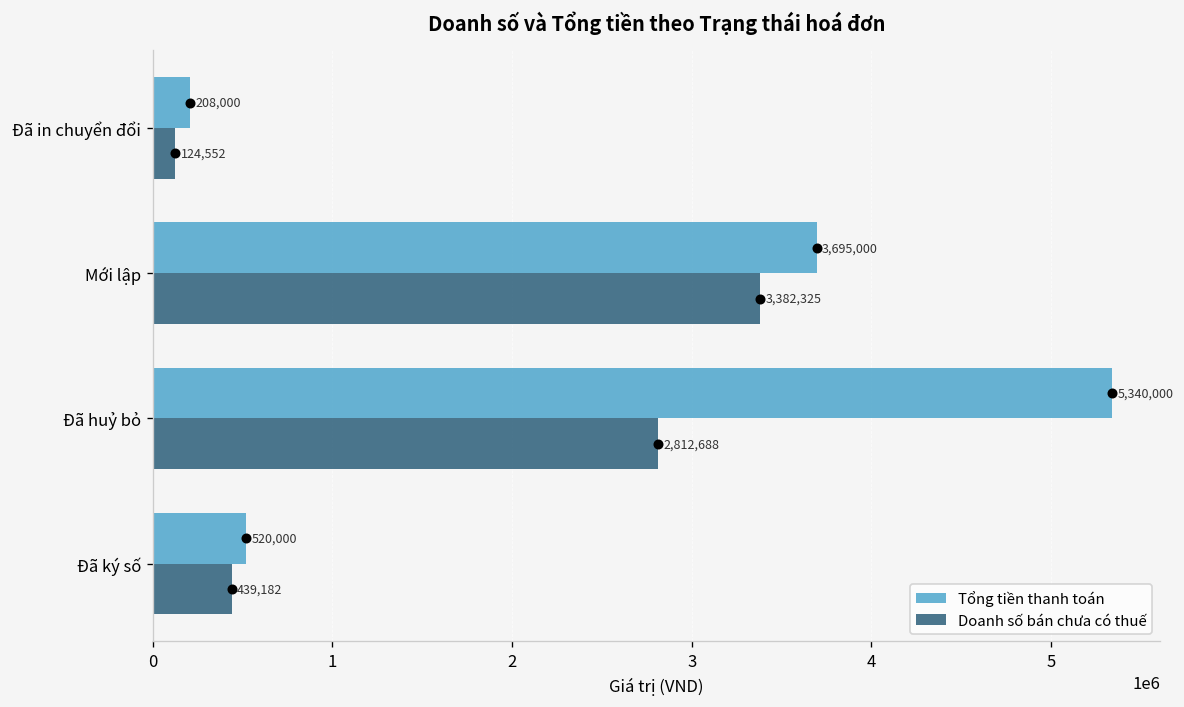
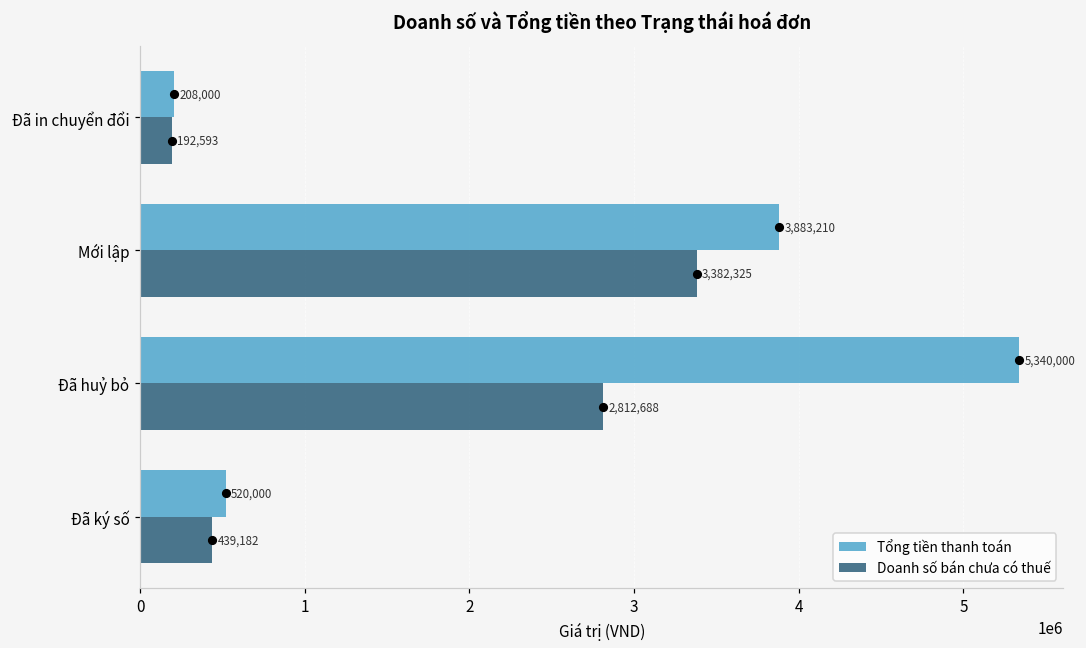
Doanh số bán chưa có thuế, Đã in chuyển đổi: 124,552 -> 192,593
Tổng tiền thanh toán, Mới lập: 3,695,000 -> 3,883,210
